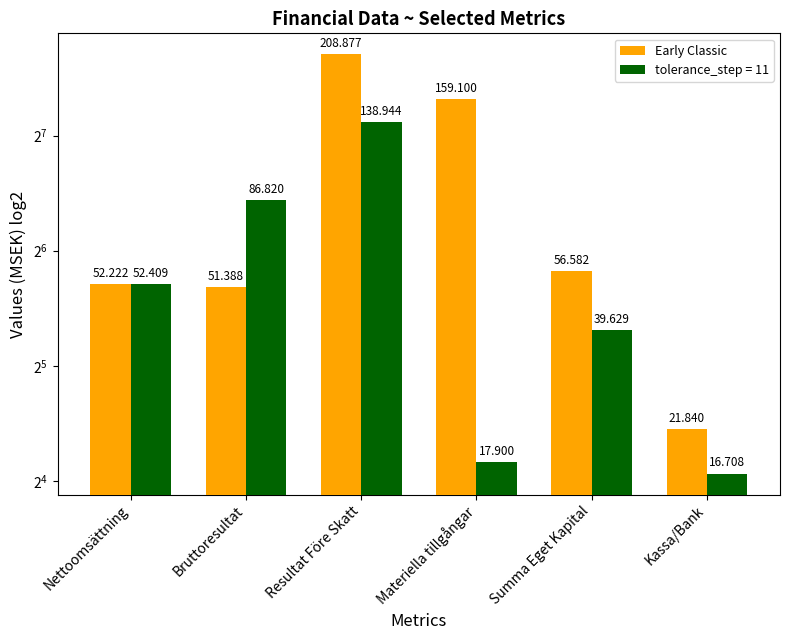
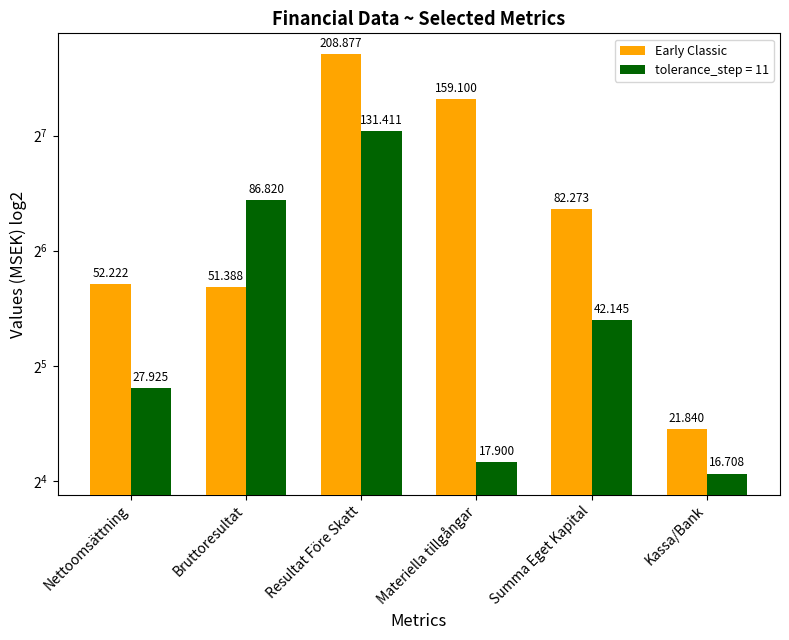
tolerance_step = 11, Nettoomsättning: 52.409 -> 27.925
tolerance_step = 11, Resultat Före Skatt: 138.944 -> 131.411
Early Classic, Summa Eget Kapital: 56.582 -> 82.273
tolerance_step = 11, Summa Eget Kapital: 39.629 -> 42.145
